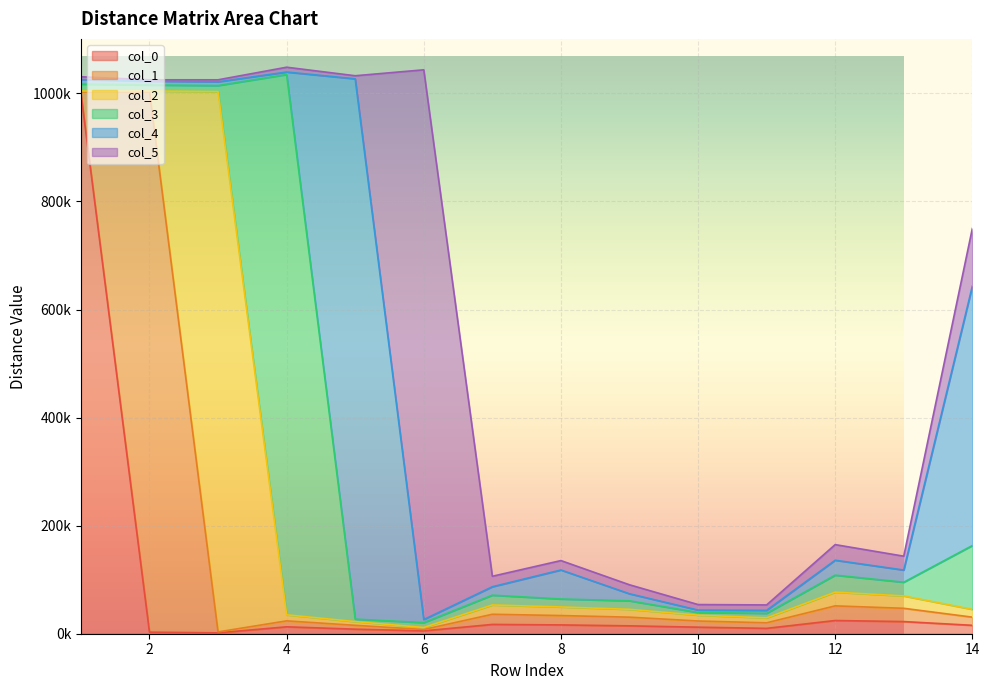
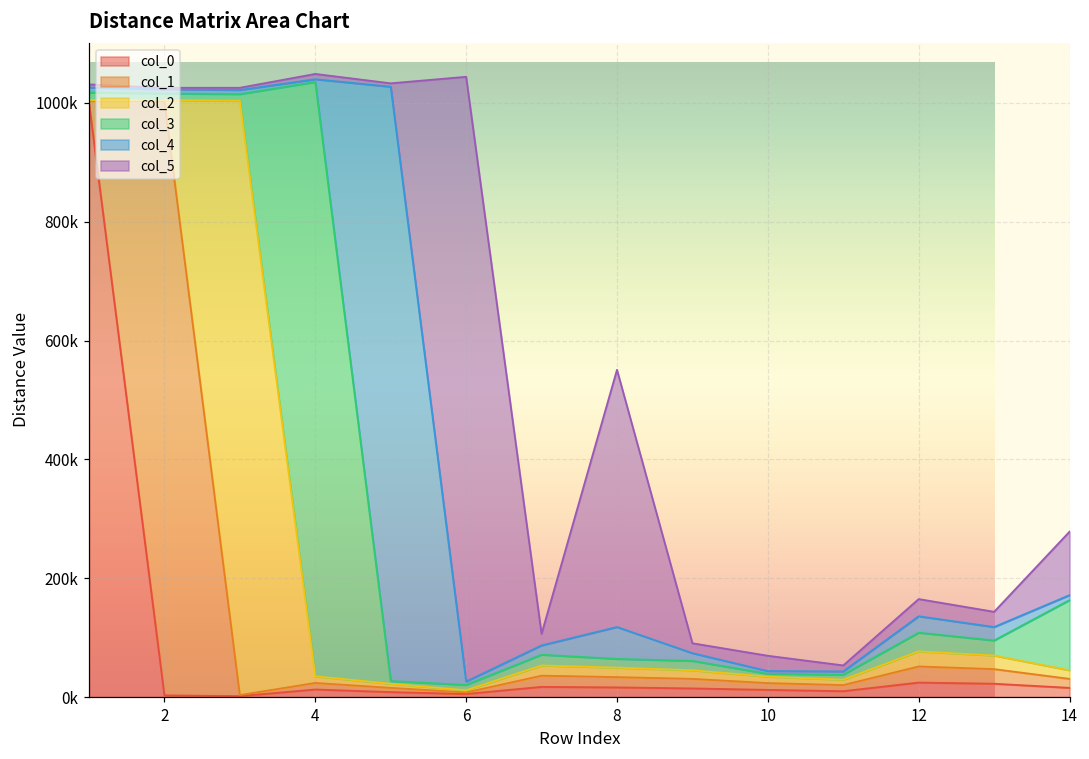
col_5, 8: 20000 -> 430000
col_5, 10: 10000 -> 30000
col_4, 14: 480000 -> 10000
